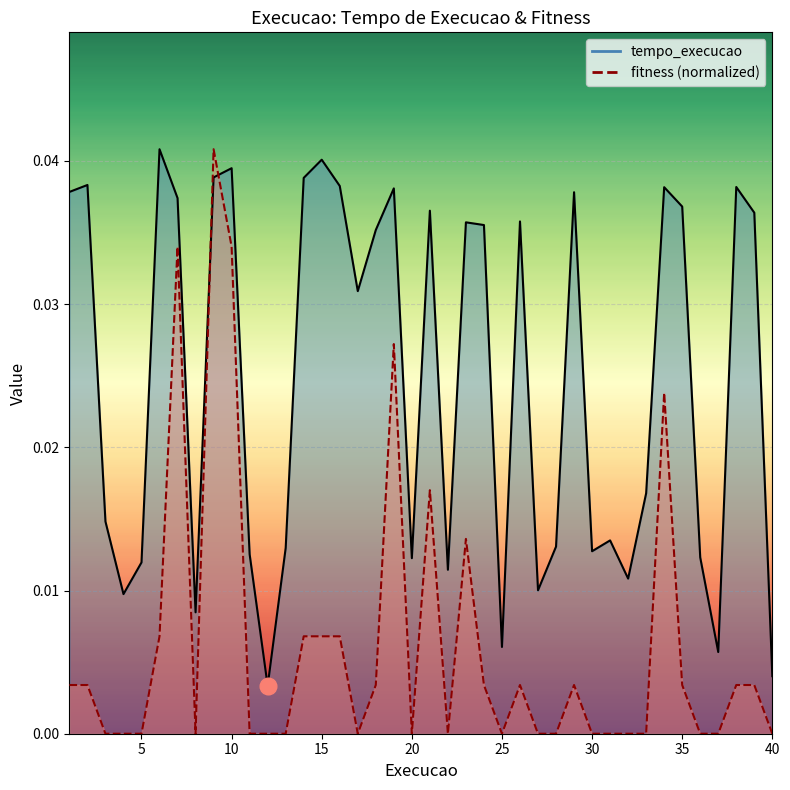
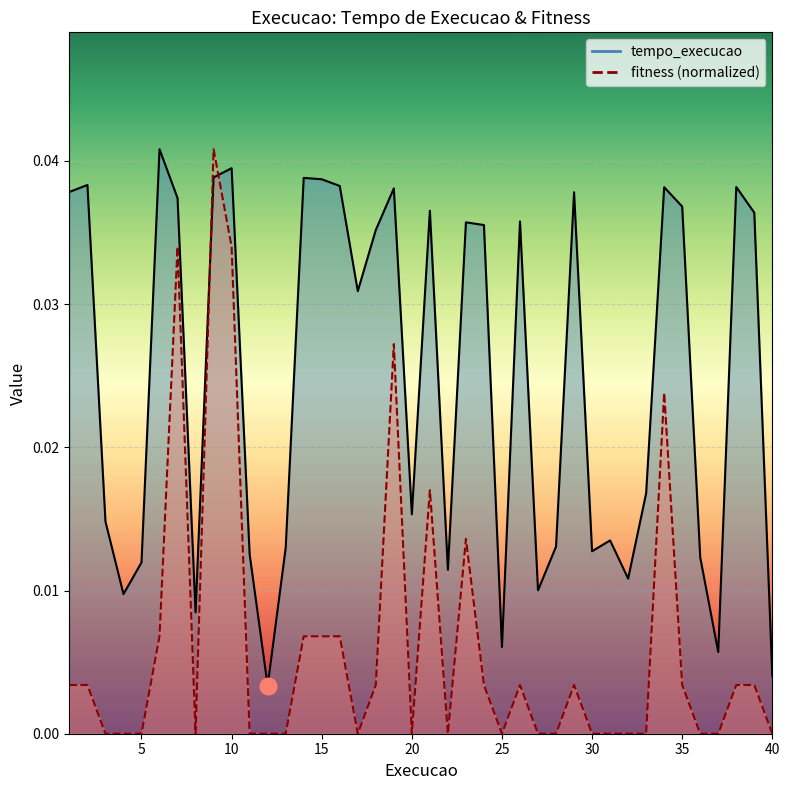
tempo_execucao, 15: 0.0401 -> 0.0387
tempo_execucao, 20: 0.0123 -> 0.0153
